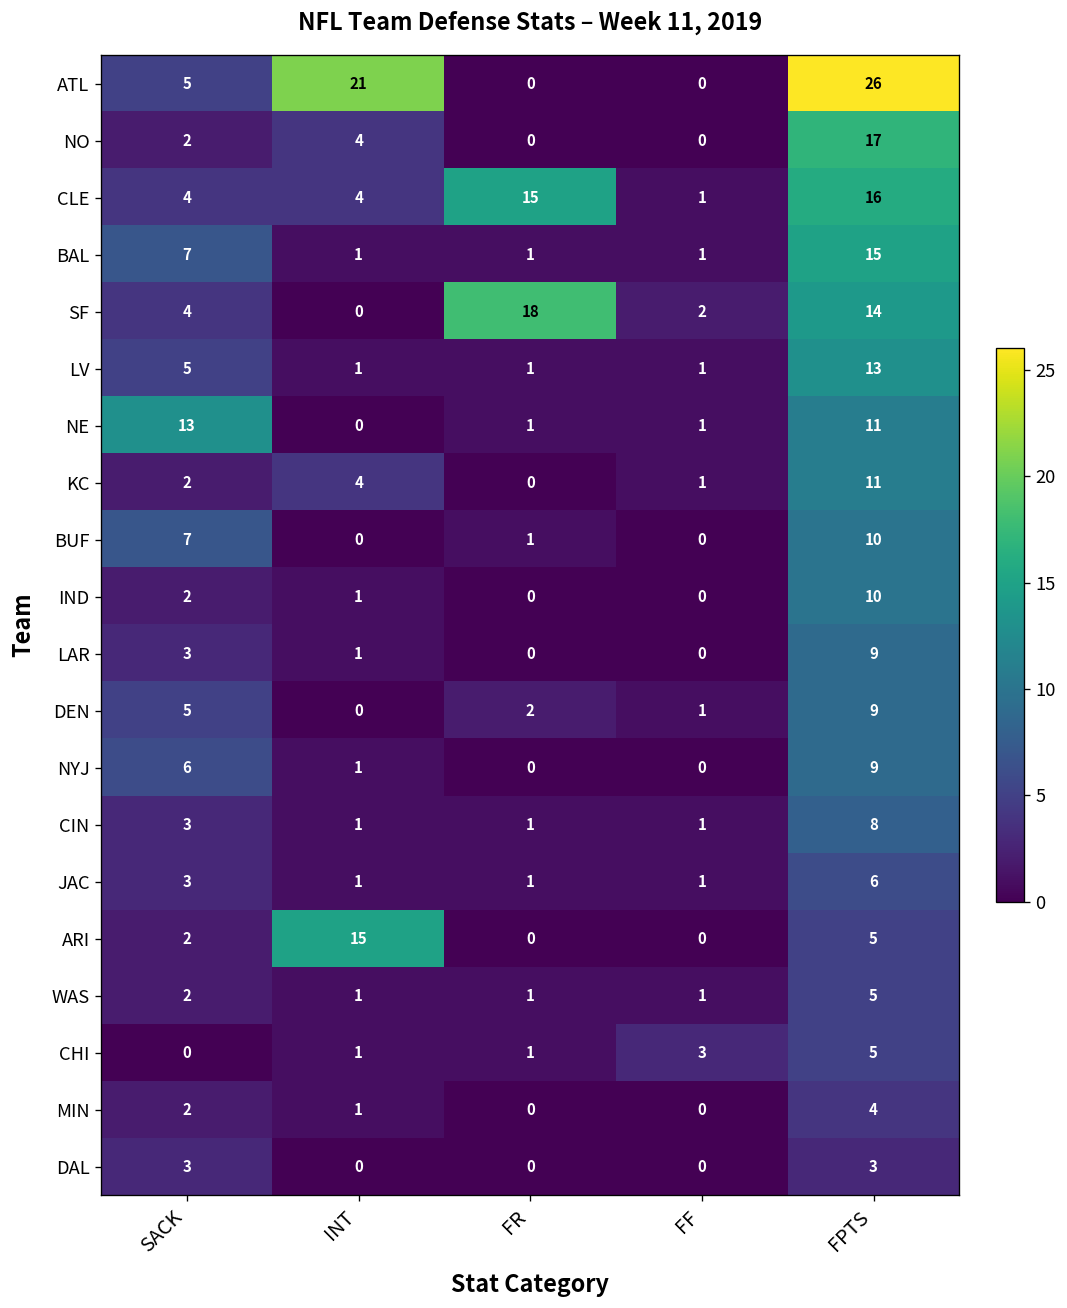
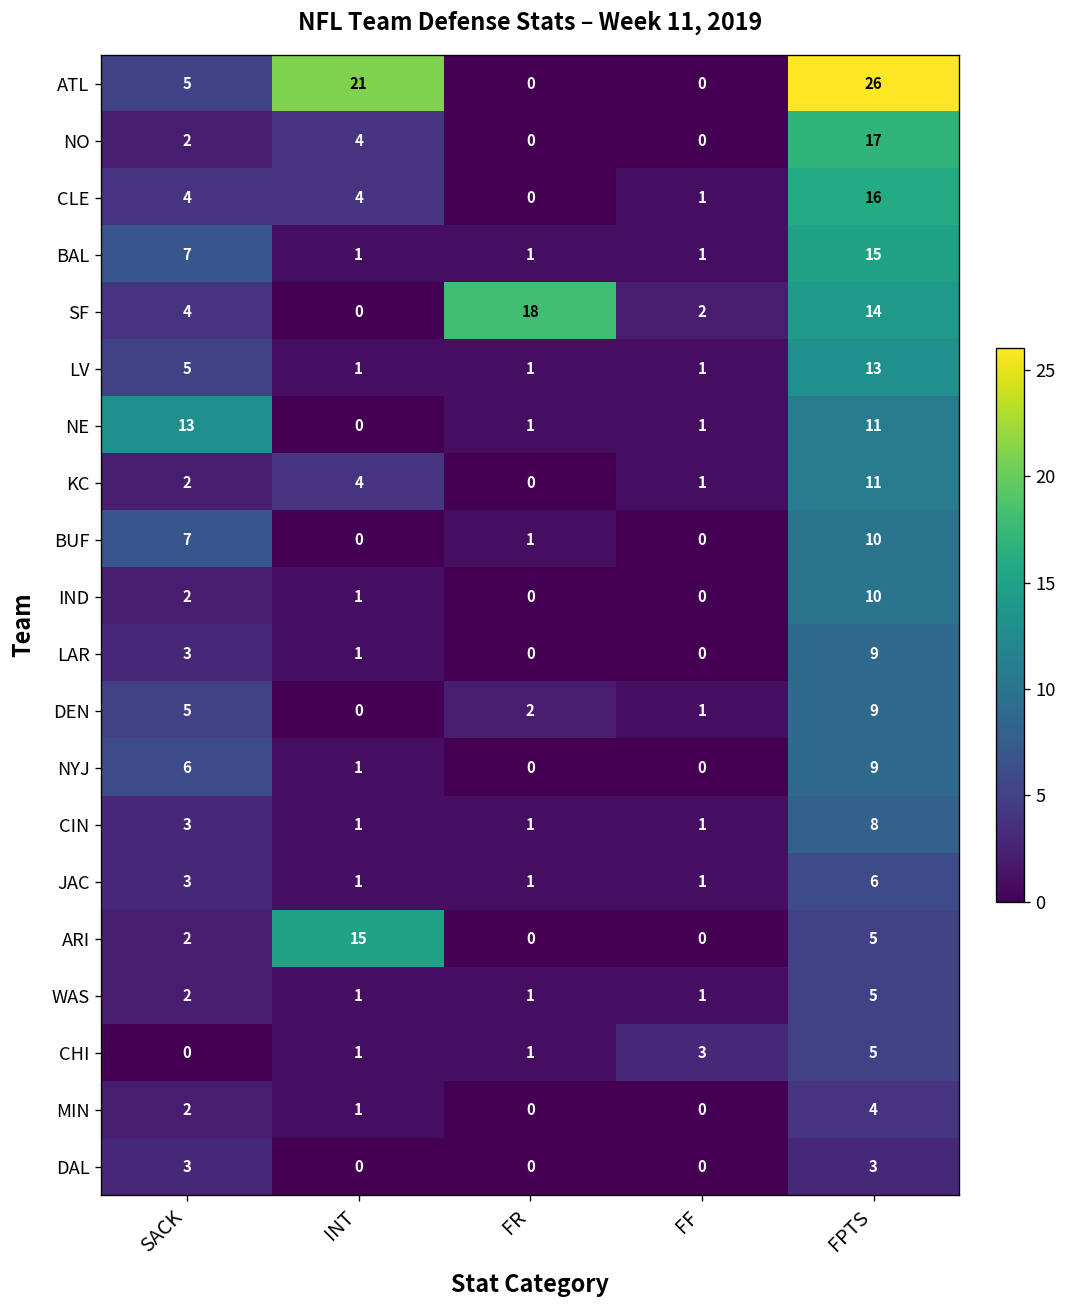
CLE, FR: 15 -> 0
